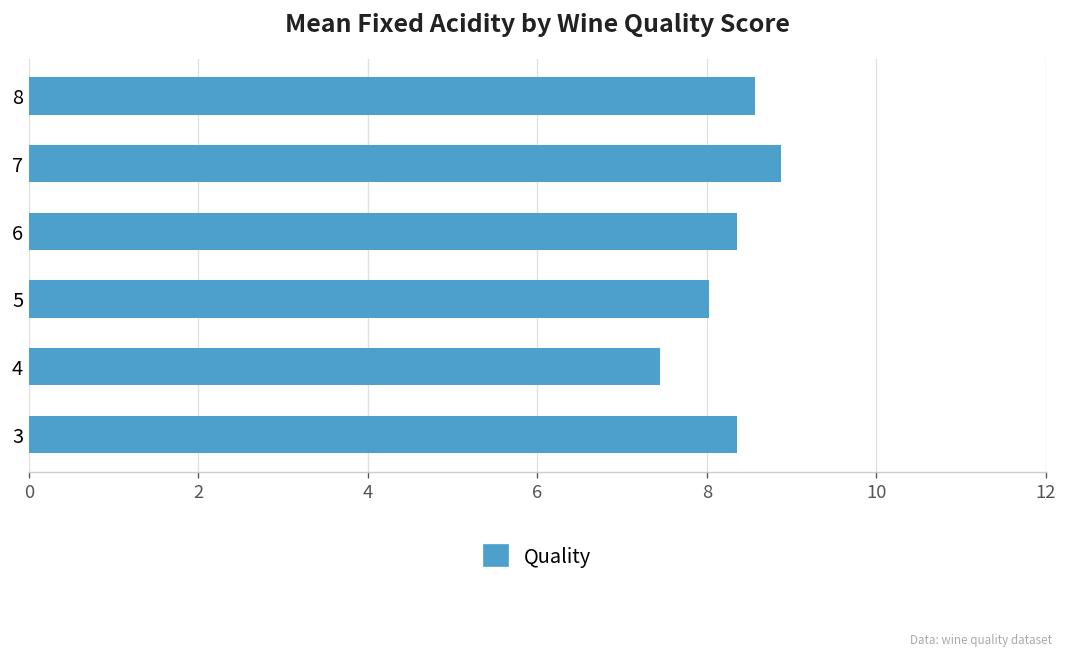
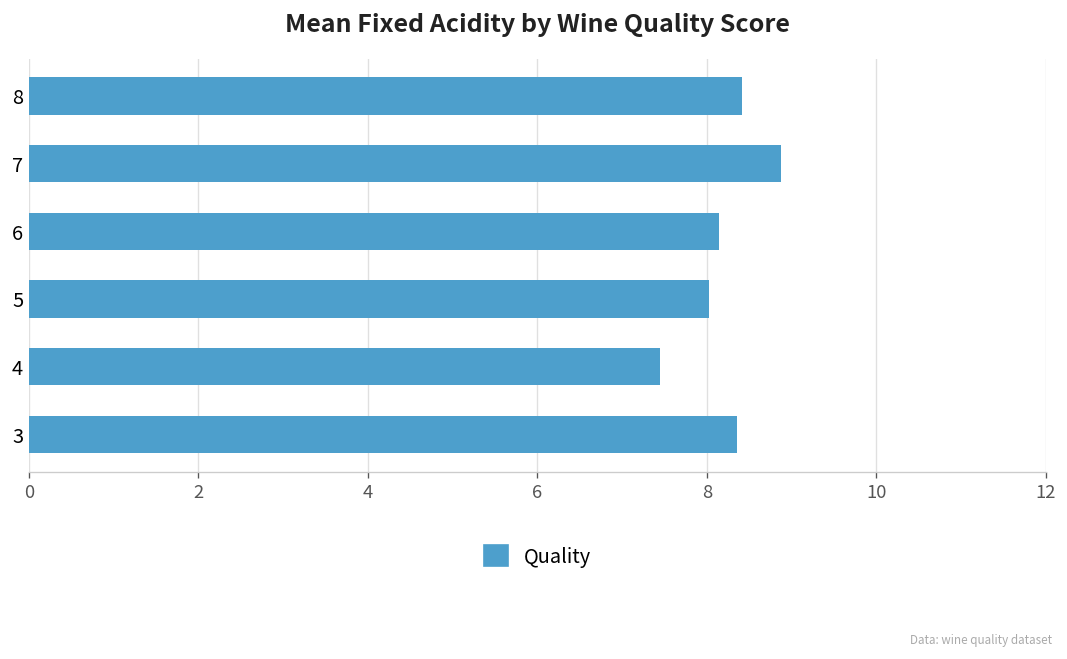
8: 8.6 -> 8.4
6: 8.4 -> 8.1
